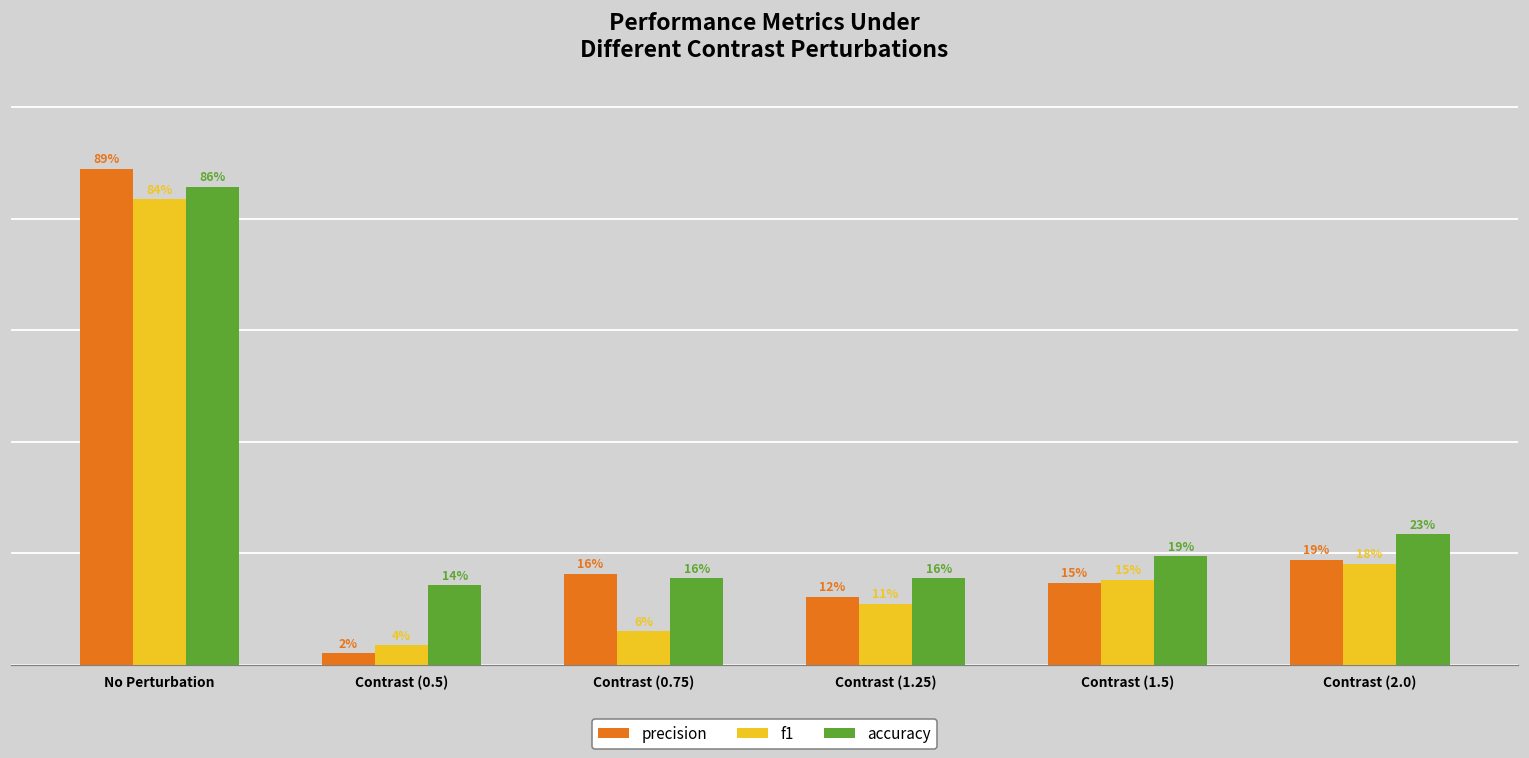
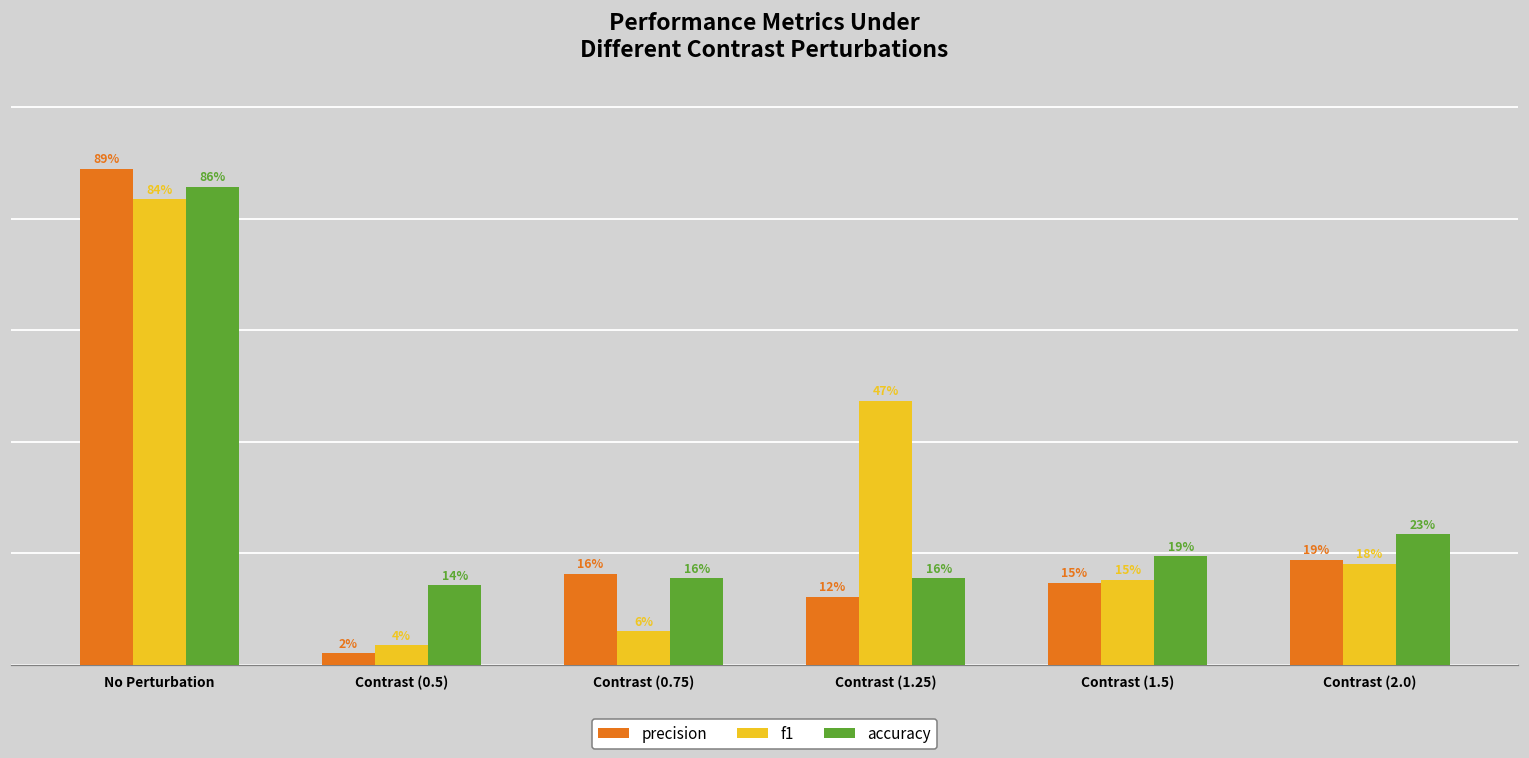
f1, Contrast (1.25): 11% -> 47%
